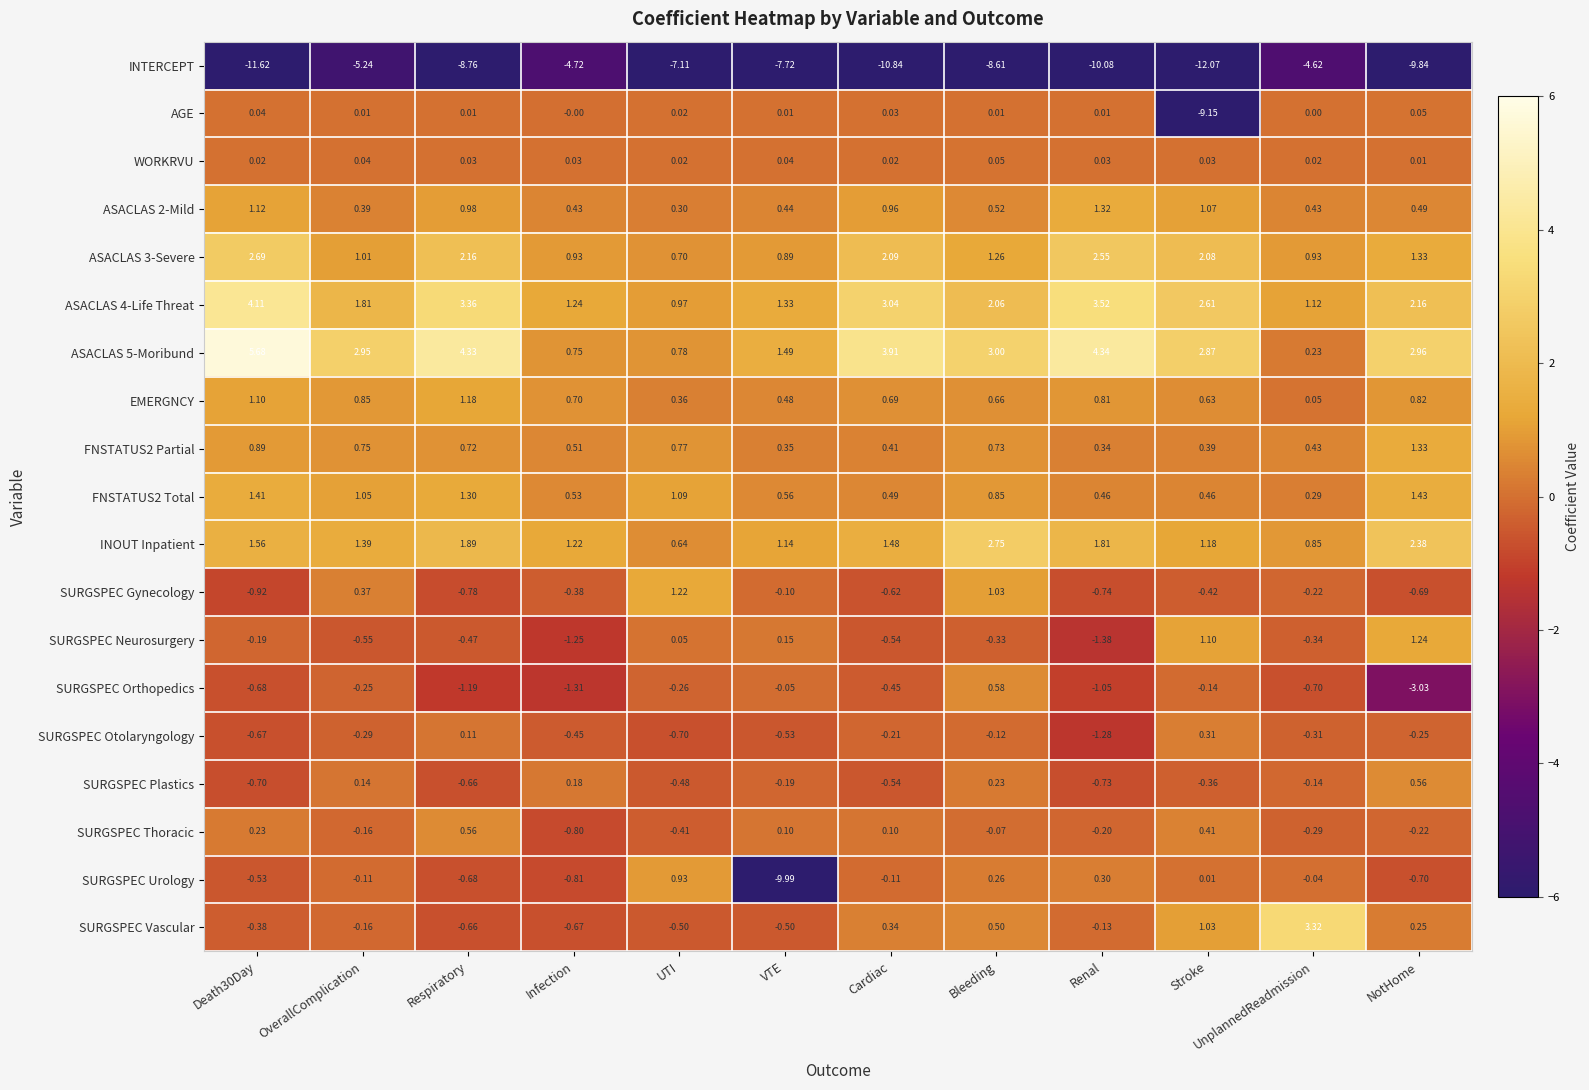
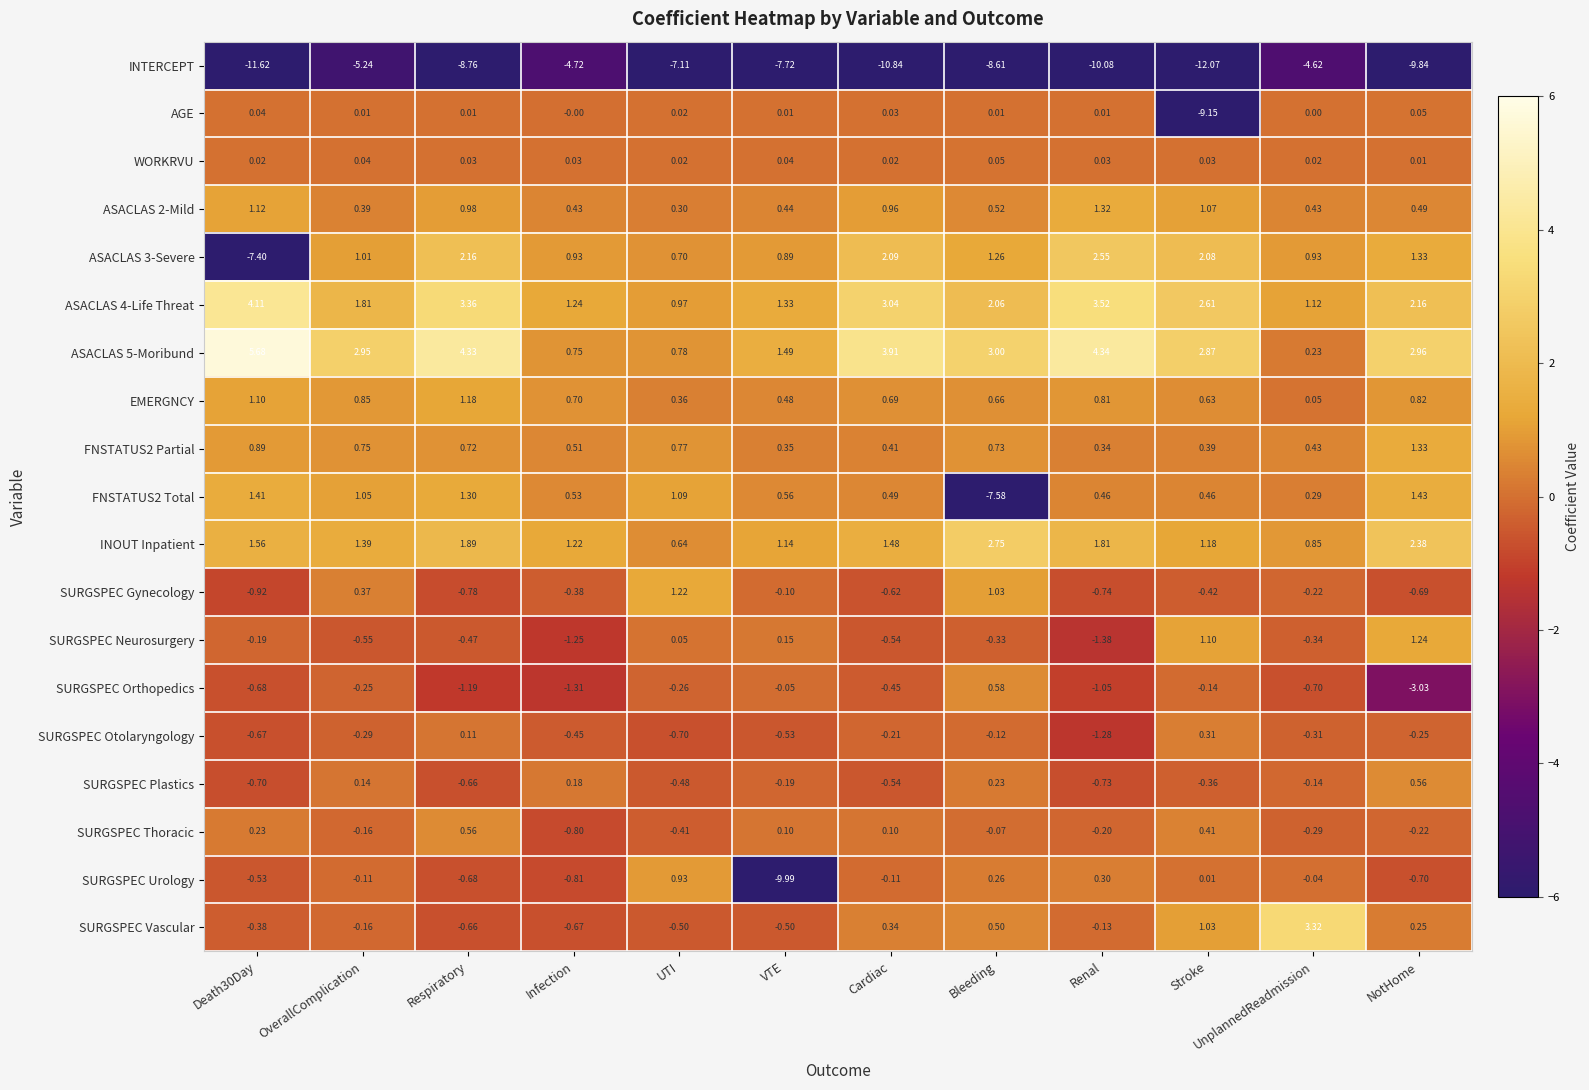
ASACLAS 3-Severe, Death30Day: 2.69 -> -7.40
FNSTATUS2 Total, Bleeding: 0.85 -> -7.58
